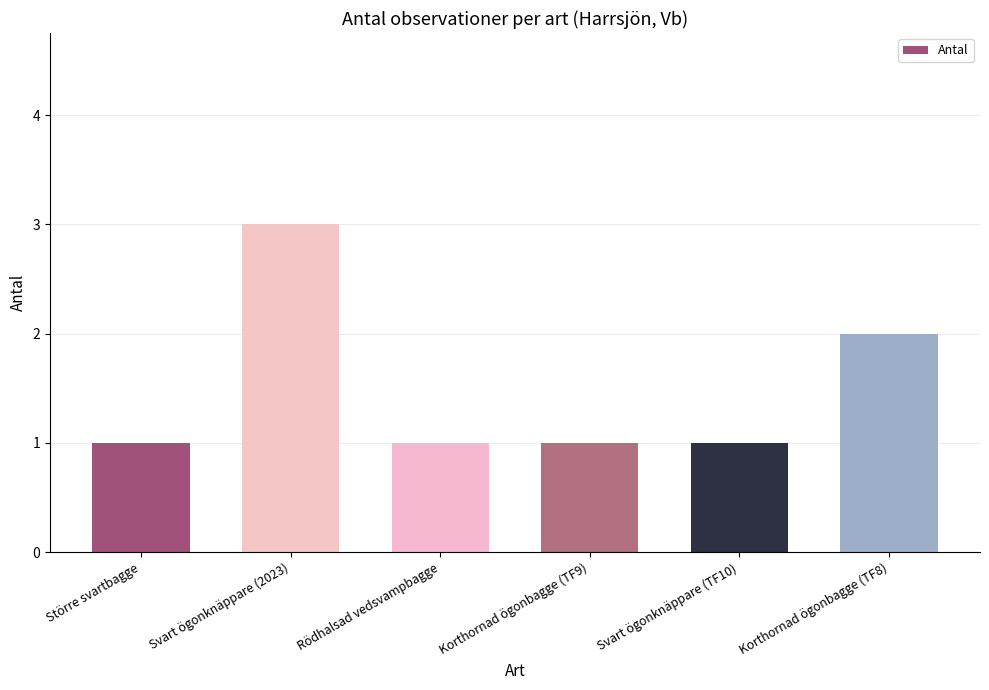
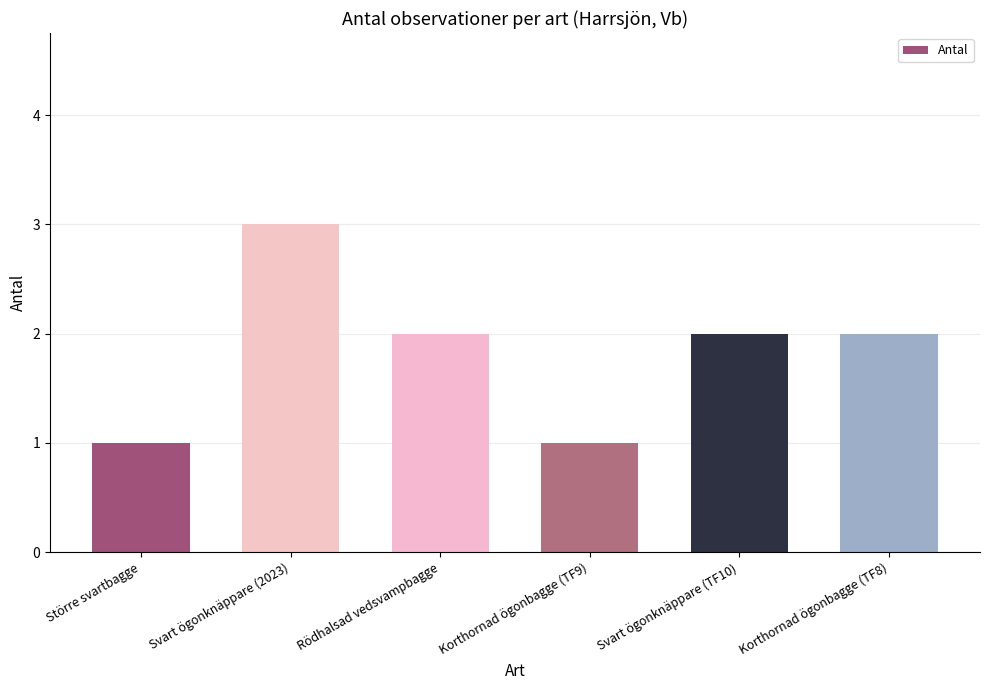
Rödhalsad vedsvampbagge: 1 -> 2
Svart ögonknäppare (TF10): 1 -> 2
